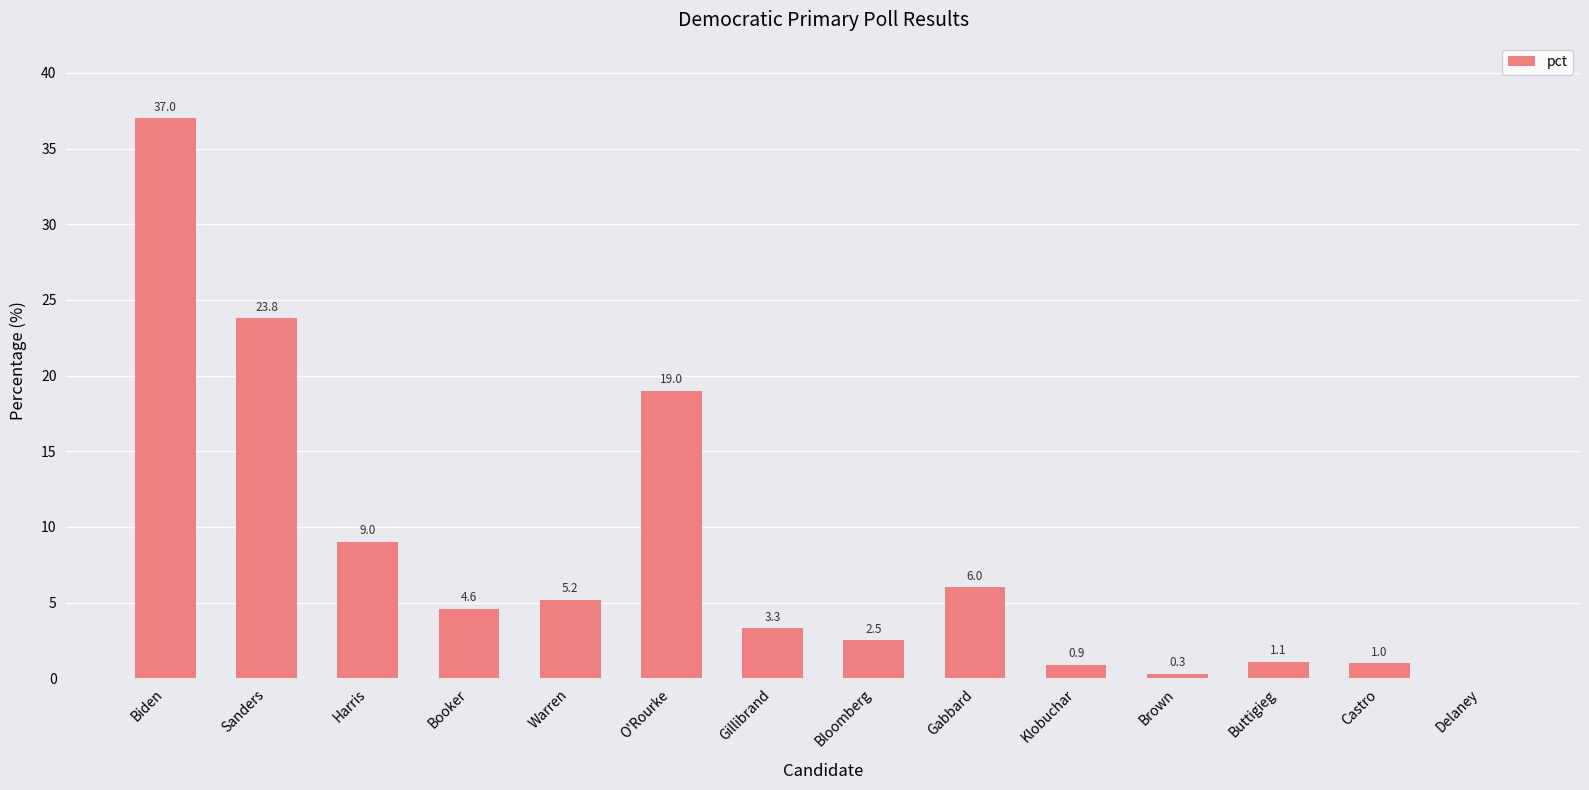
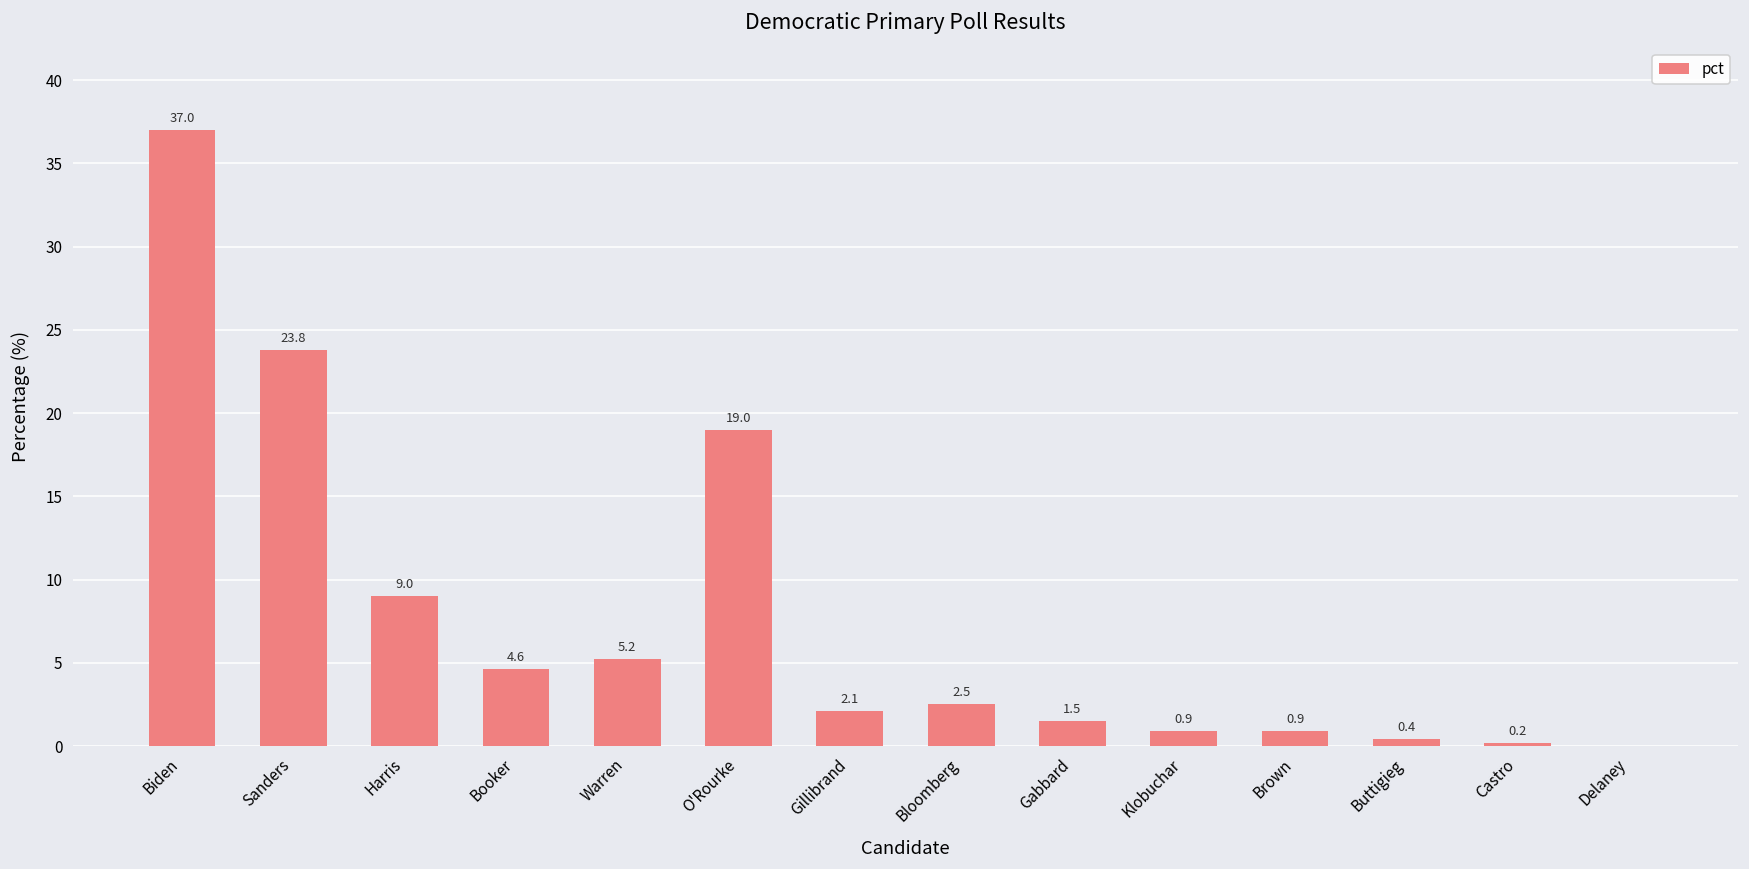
Gillibrand: 3.3 -> 2.1
Gabbard: 6.0 -> 1.5
Brown: 0.3 -> 0.9
Buttigieg: 1.1 -> 0.4
Castro: 1.0 -> 0.2
